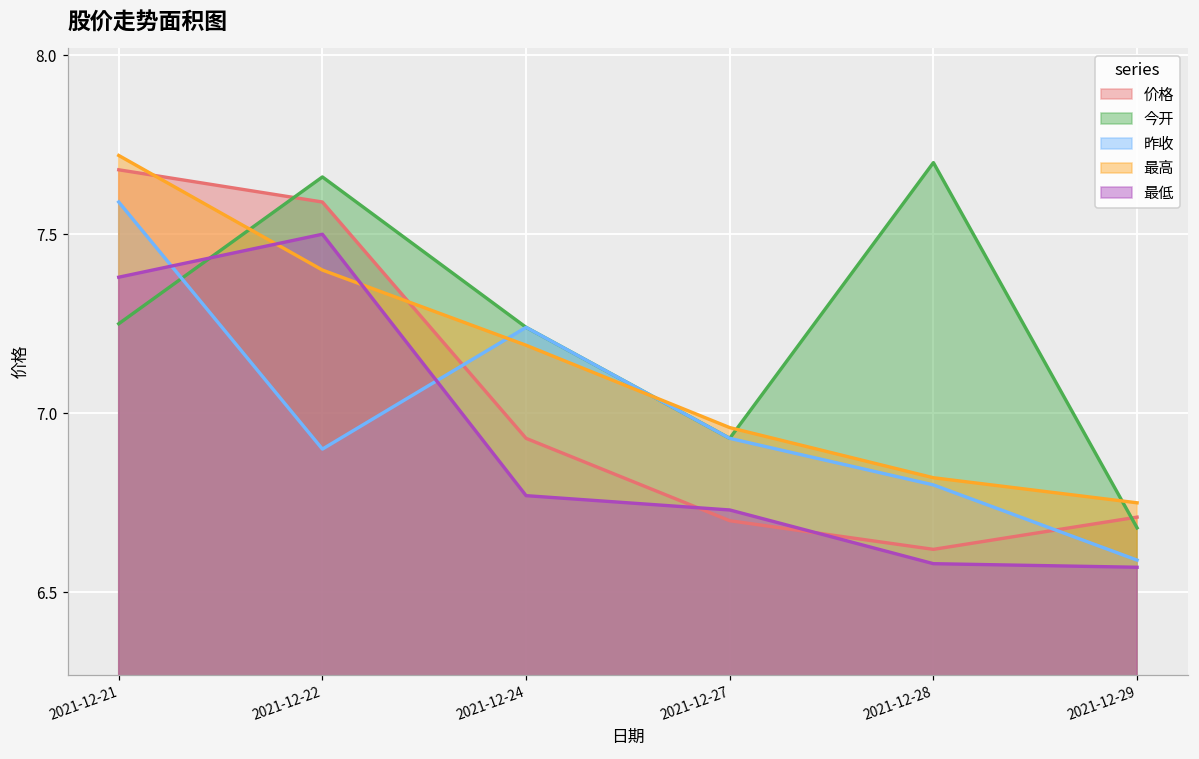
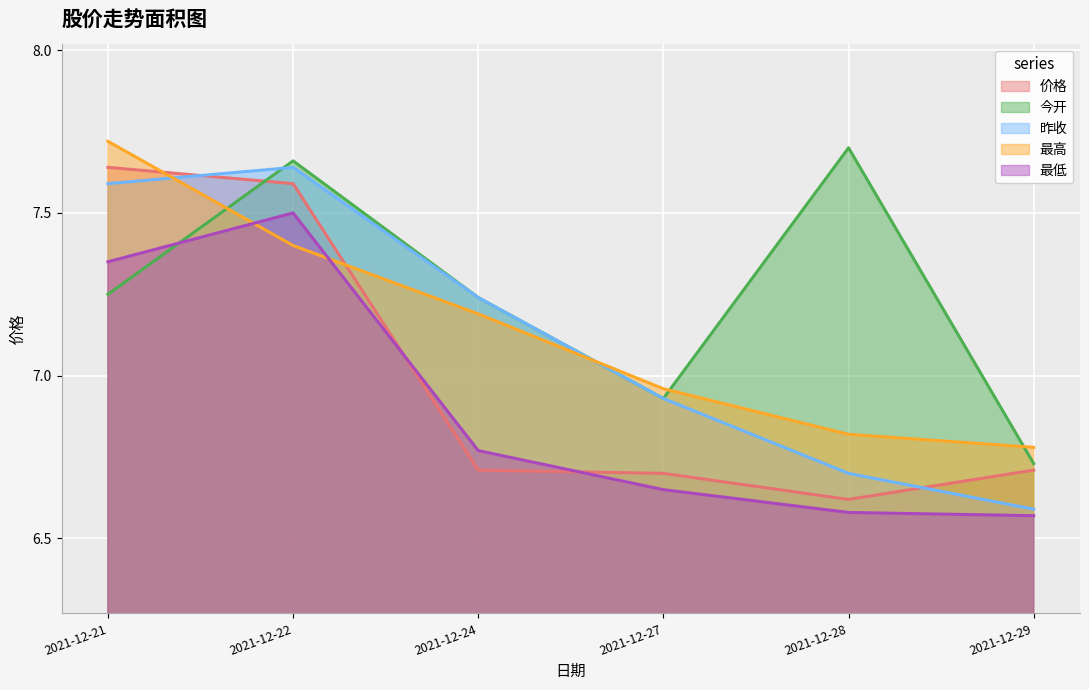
价格, 2021-12-21: 7.68 -> 7.64
最低, 2021-12-21: 7.38 -> 7.35
昨收, 2021-12-22: 6.90 -> 7.64
价格, 2021-12-24: 6.93 -> 6.71
最低, 2021-12-27: 6.73 -> 6.65
昨收, 2021-12-28: 6.8 -> 6.7
今开, 2021-12-29: 6.68 -> 6.73
最高, 2021-12-29: 6.75 -> 6.78
